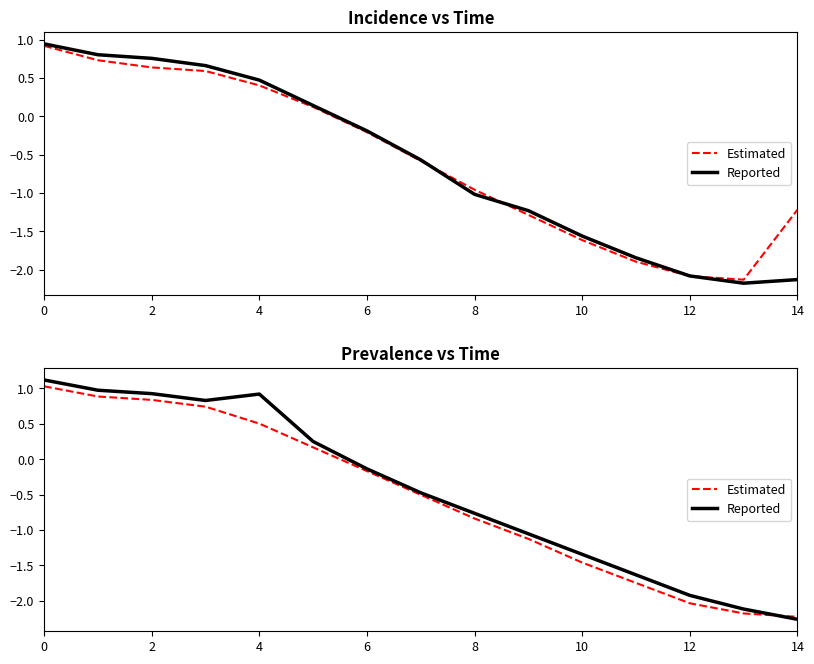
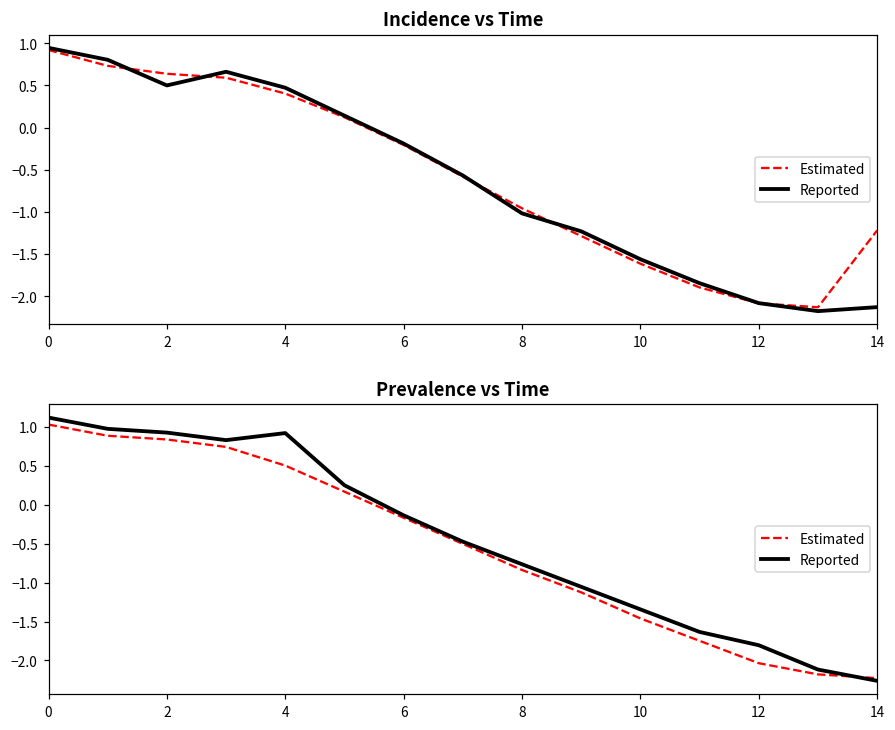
Incidence vs Time, Reported, 2: 0.8 -> 0.5
Prevalence vs Time, Reported, 12: -1.9 -> -1.8
